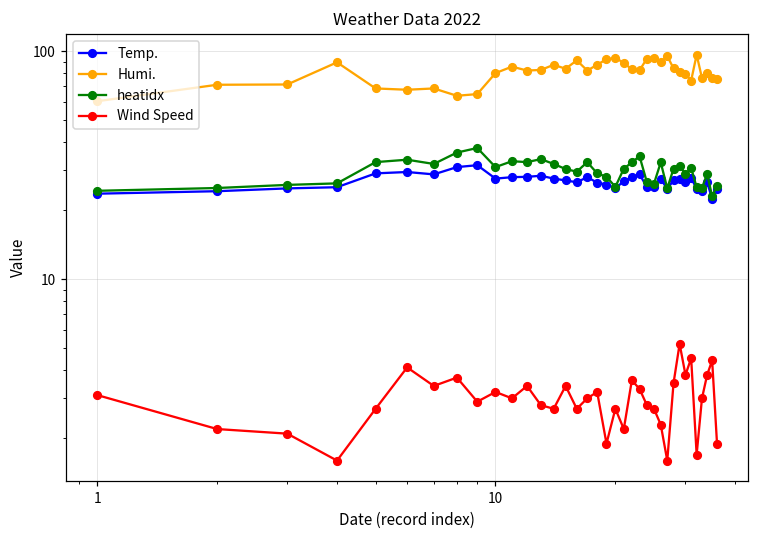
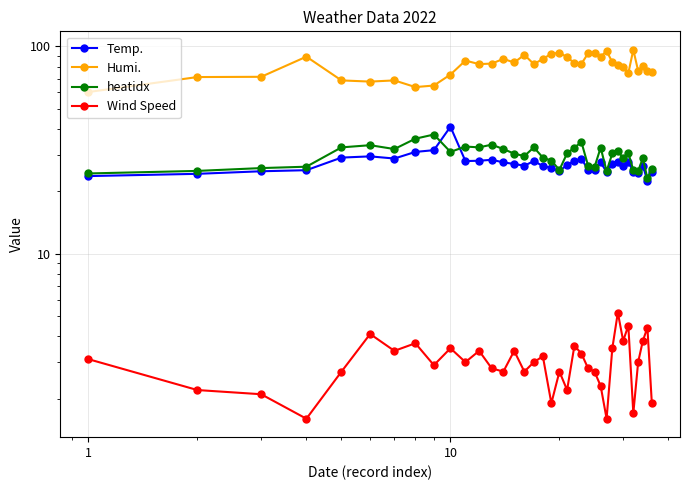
Temp., 10: 28 -> 41
Humi., 10: 80 -> 73
Wind Speed, 10: 3.2 -> 3.5
